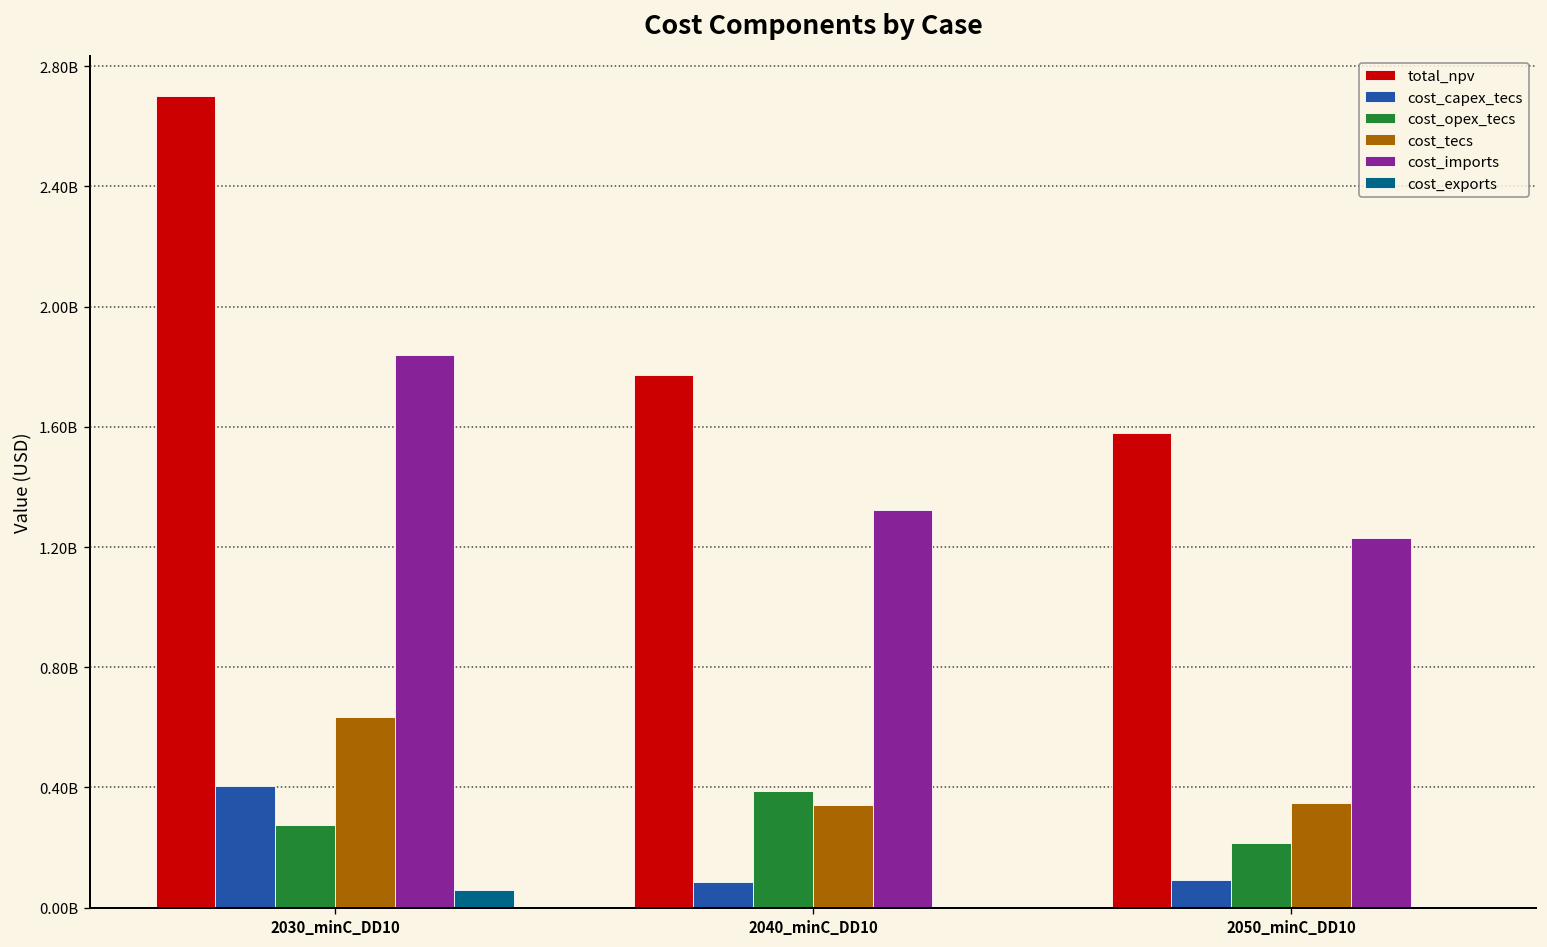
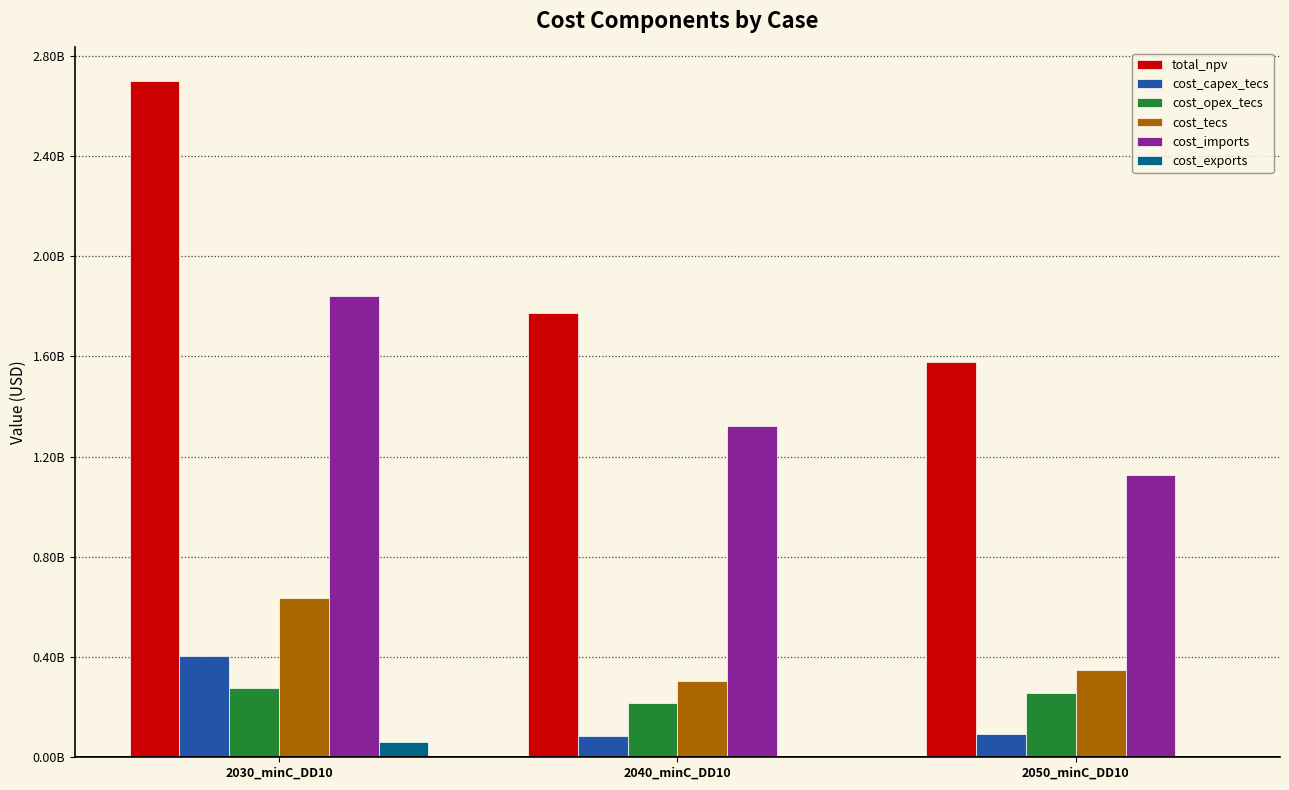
cost_opex_tecs, 2040_minC_DD10: 390000000 -> 220000000
cost_tecs, 2040_minC_DD10: 340000000 -> 300000000
cost_opex_tecs, 2050_minC_DD10: 220000000 -> 260000000
cost_imports, 2050_minC_DD10: 1230000000 -> 1130000000
